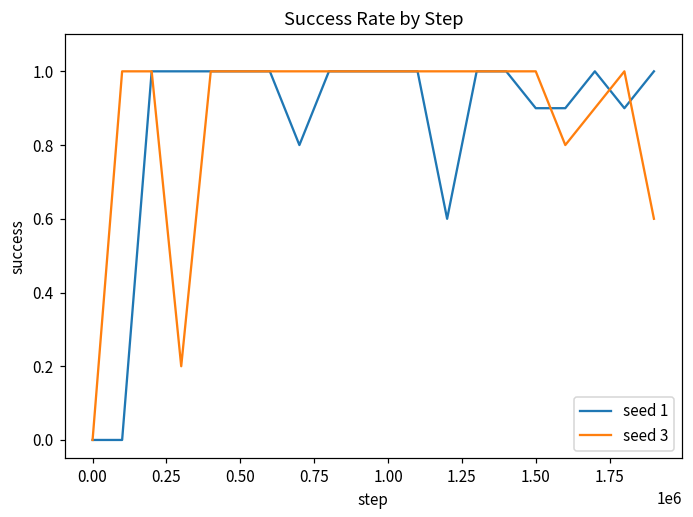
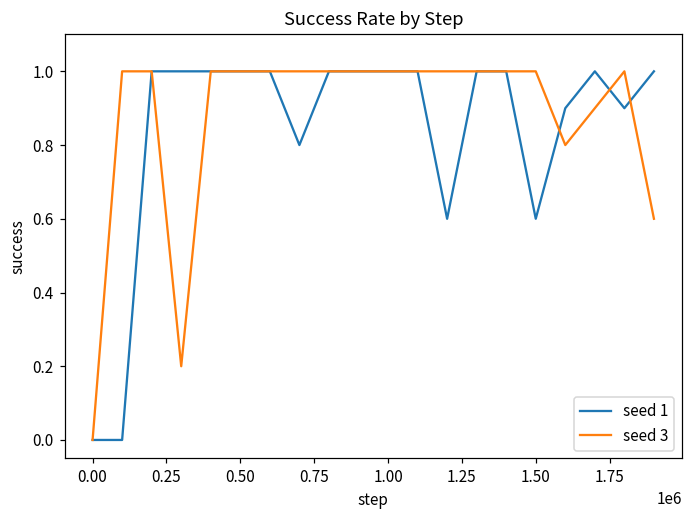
seed 1, 1.50: 0.9 -> 0.6
